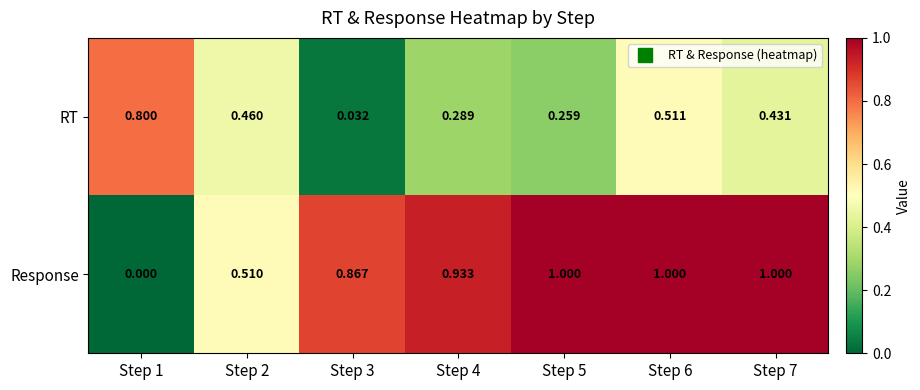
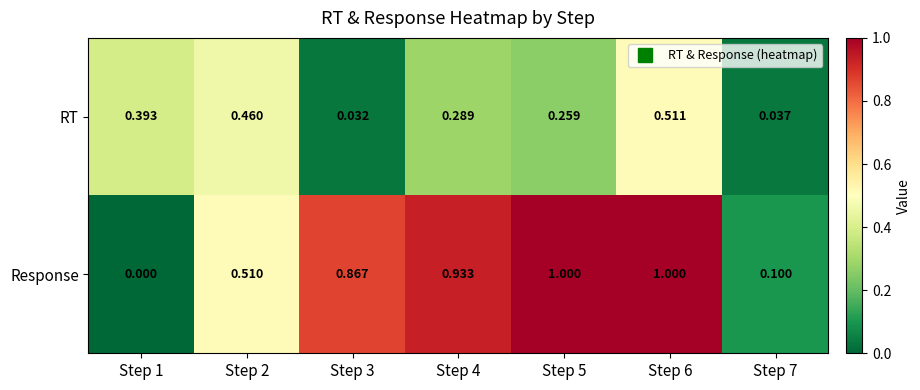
RT, Step 1: 0.800 -> 0.393
RT, Step 7: 0.431 -> 0.037
Response, Step 7: 1.000 -> 0.100
